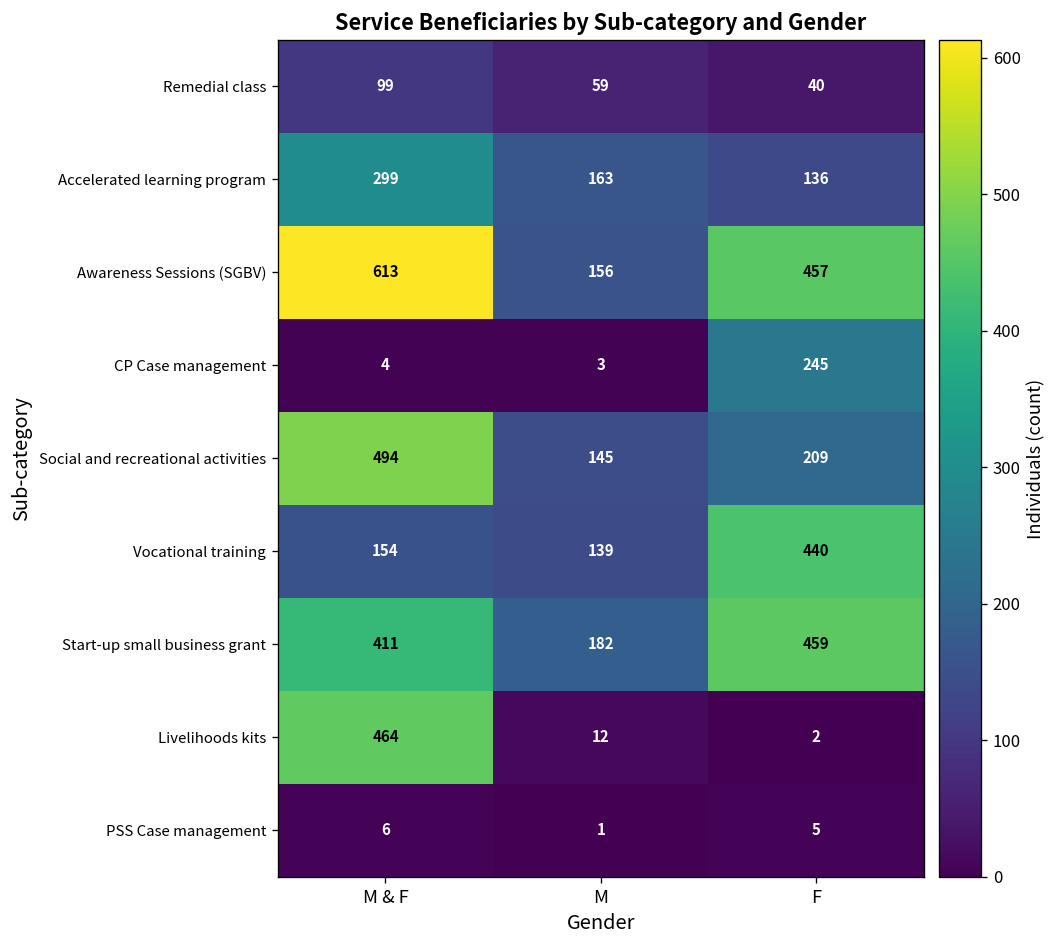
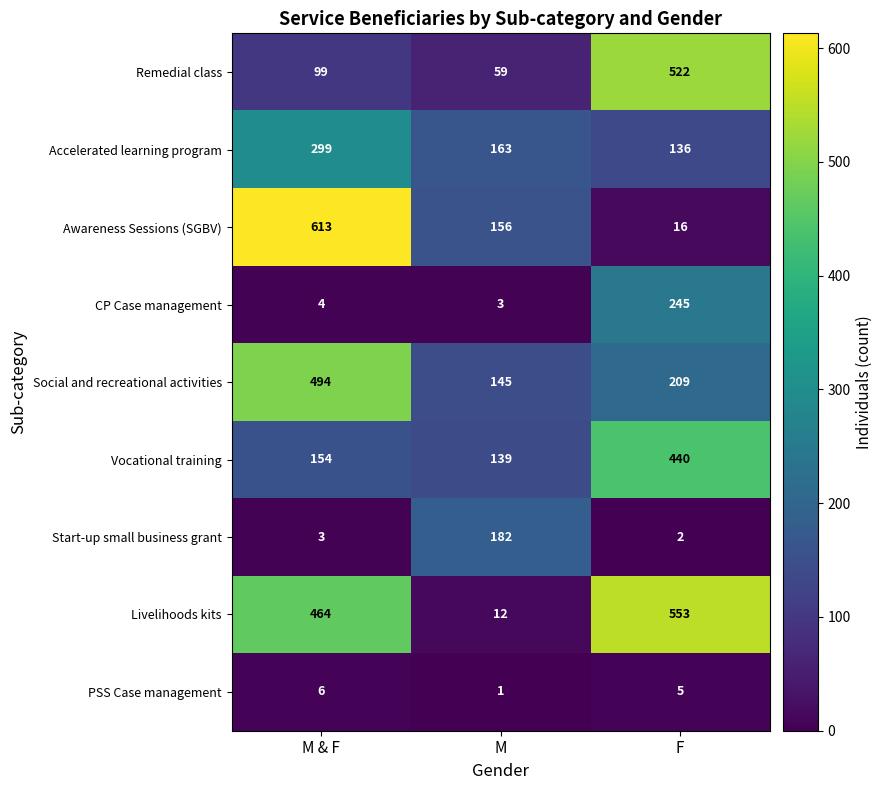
Remedial class, F: 40 -> 522
Awareness Sessions (SGBV), F: 457 -> 16
Start-up small business grant, M & F: 411 -> 3
Start-up small business grant, F: 459 -> 2
Livelihoods kits, F: 2 -> 553
